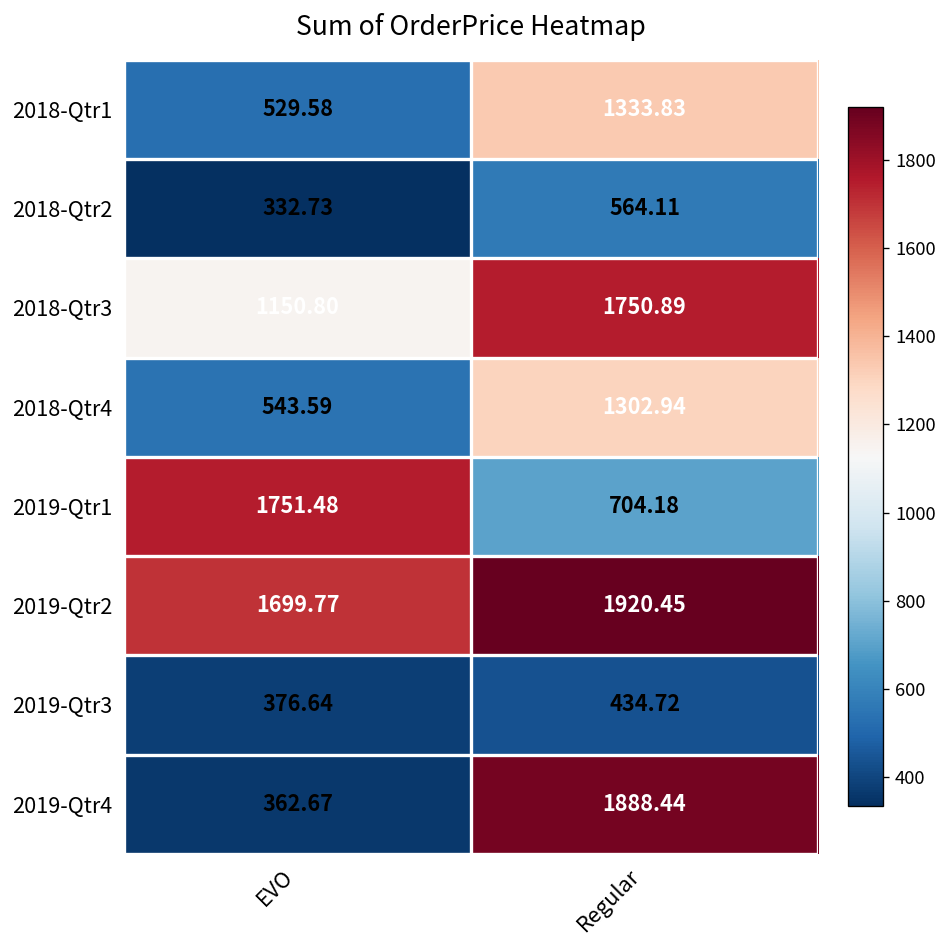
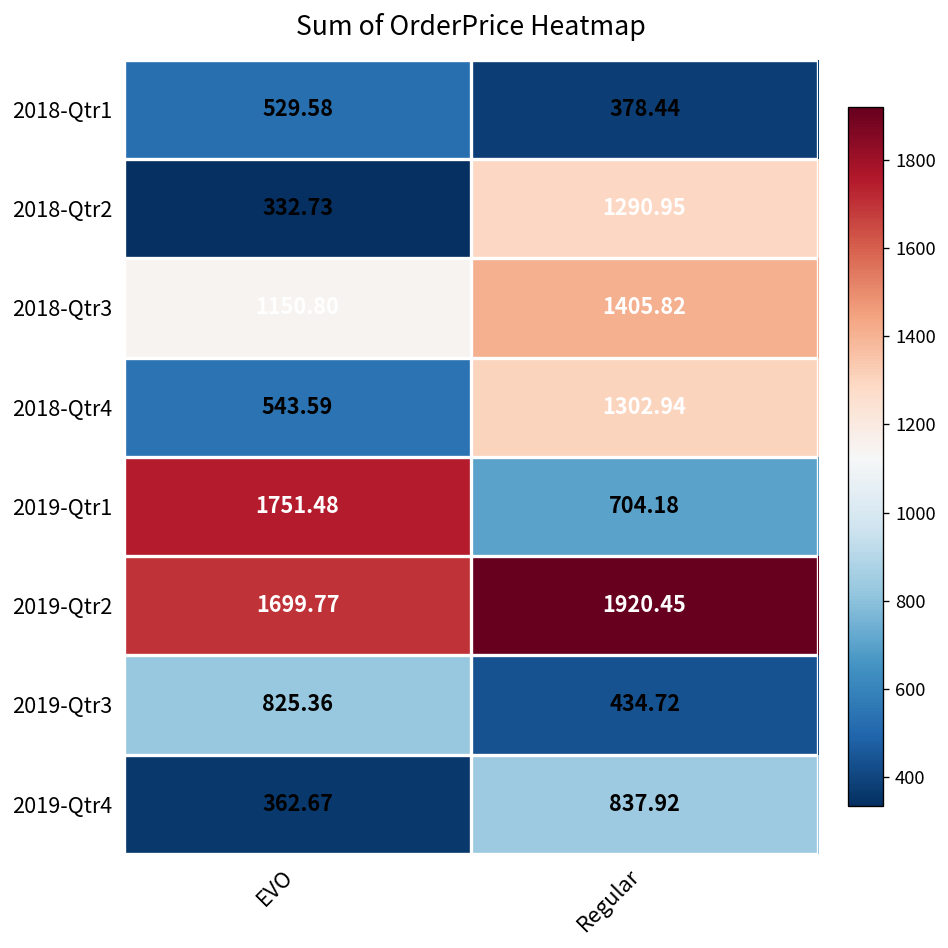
2018-Qtr1, Regular: 1333.83 -> 378.44
2018-Qtr2, Regular: 564.11 -> 1290.95
2018-Qtr3, Regular: 1750.89 -> 1405.82
2019-Qtr3, EVO: 376.64 -> 825.36
2019-Qtr4, Regular: 1888.44 -> 837.92
